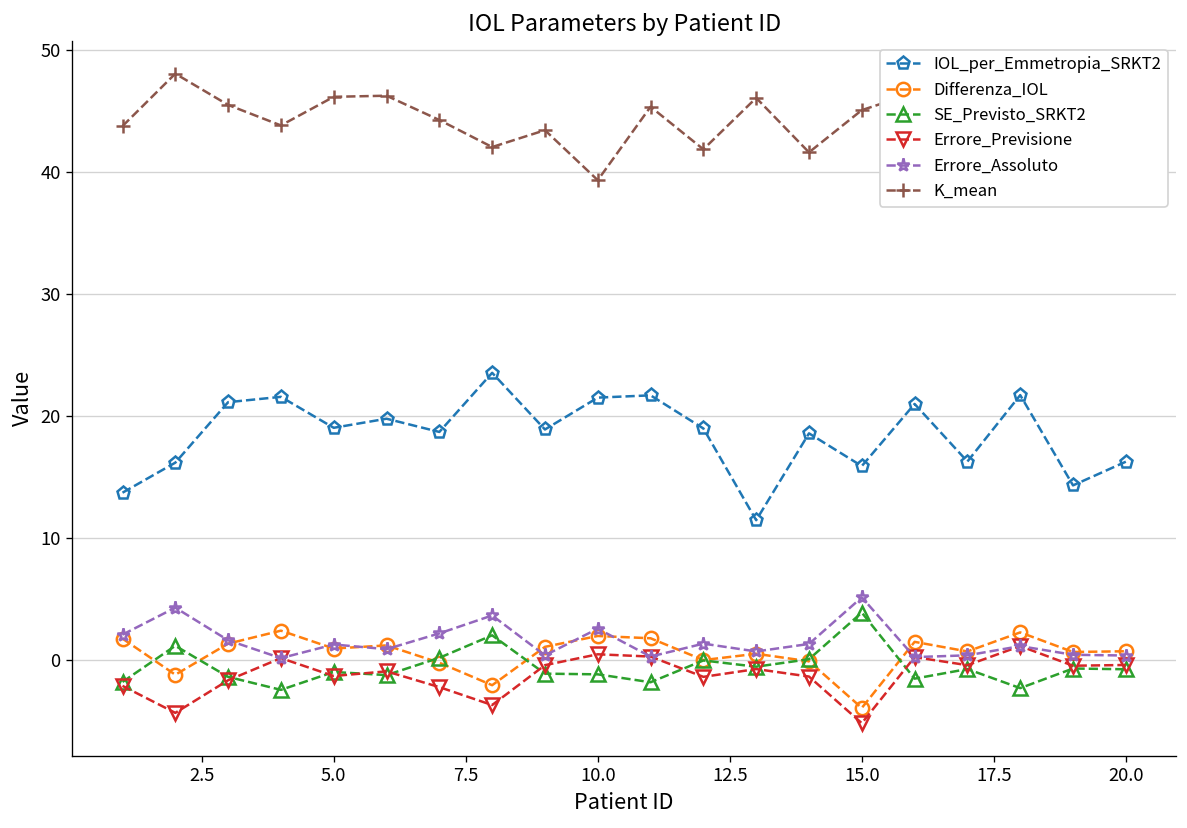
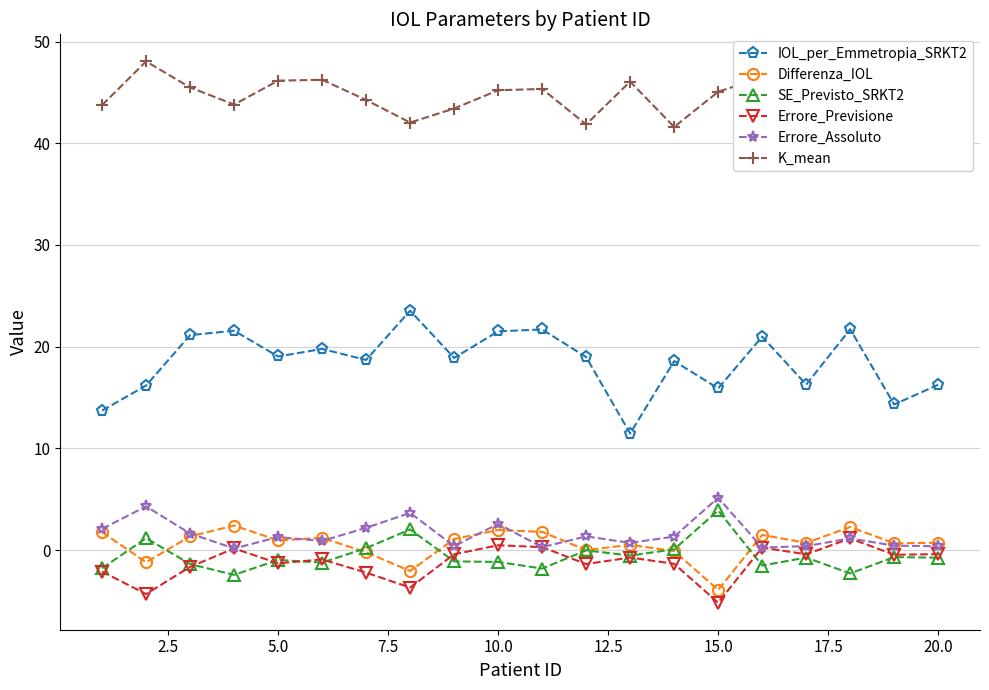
K_mean, 10.0: 39.3 -> 45.2
